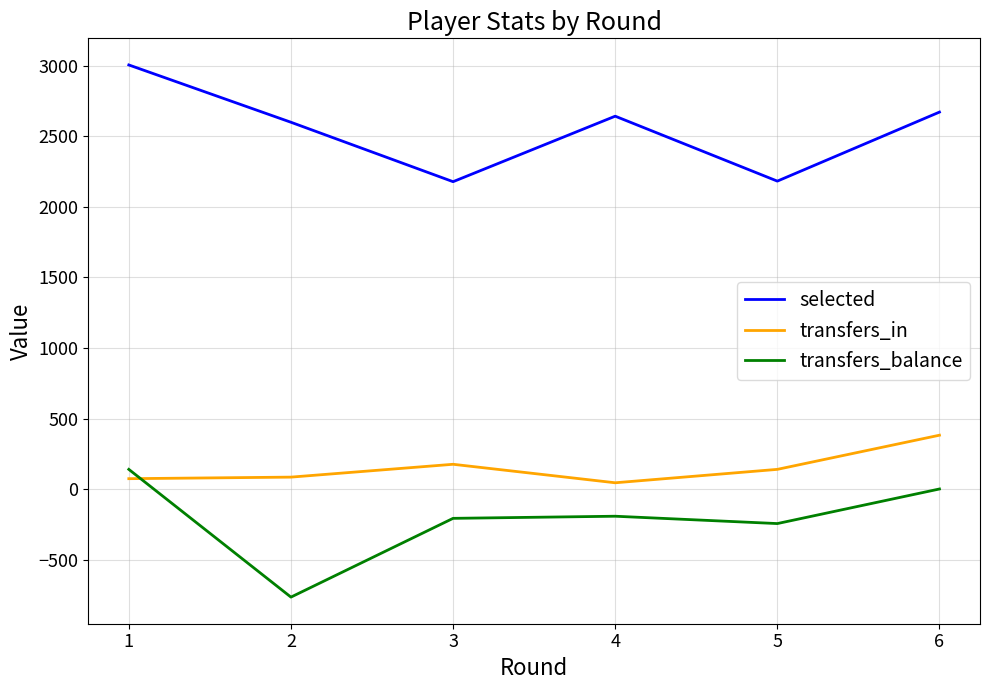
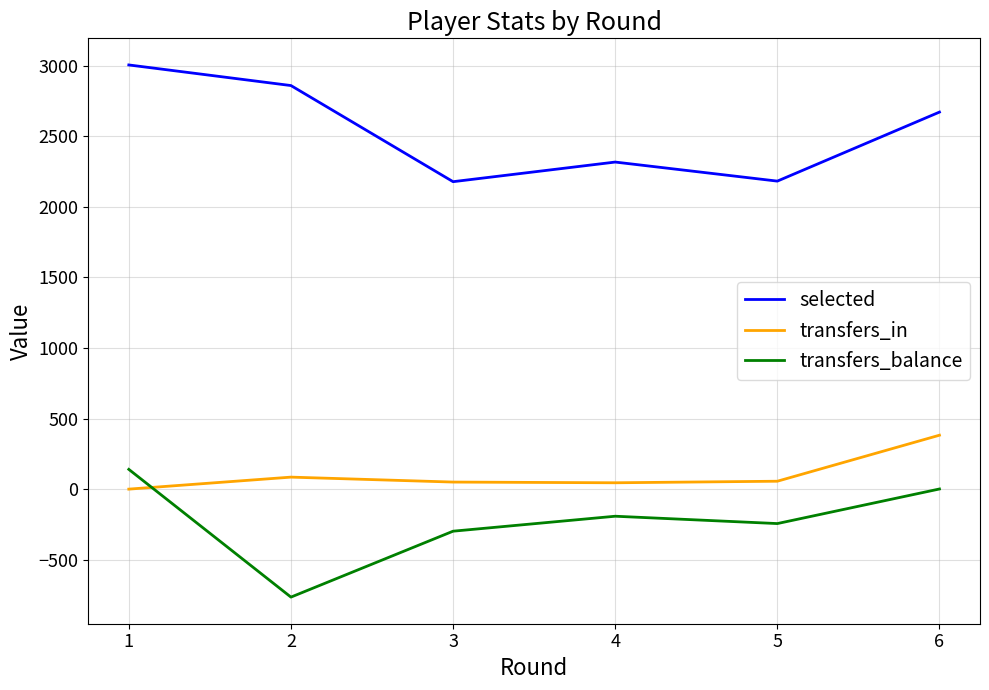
transfers_in, 1: 70 -> 0
selected, 2: 2600 -> 2860
transfers_in, 3: 180 -> 50
transfers_balance, 3: -210 -> -300
selected, 4: 2640 -> 2320
transfers_in, 5: 140 -> 60
